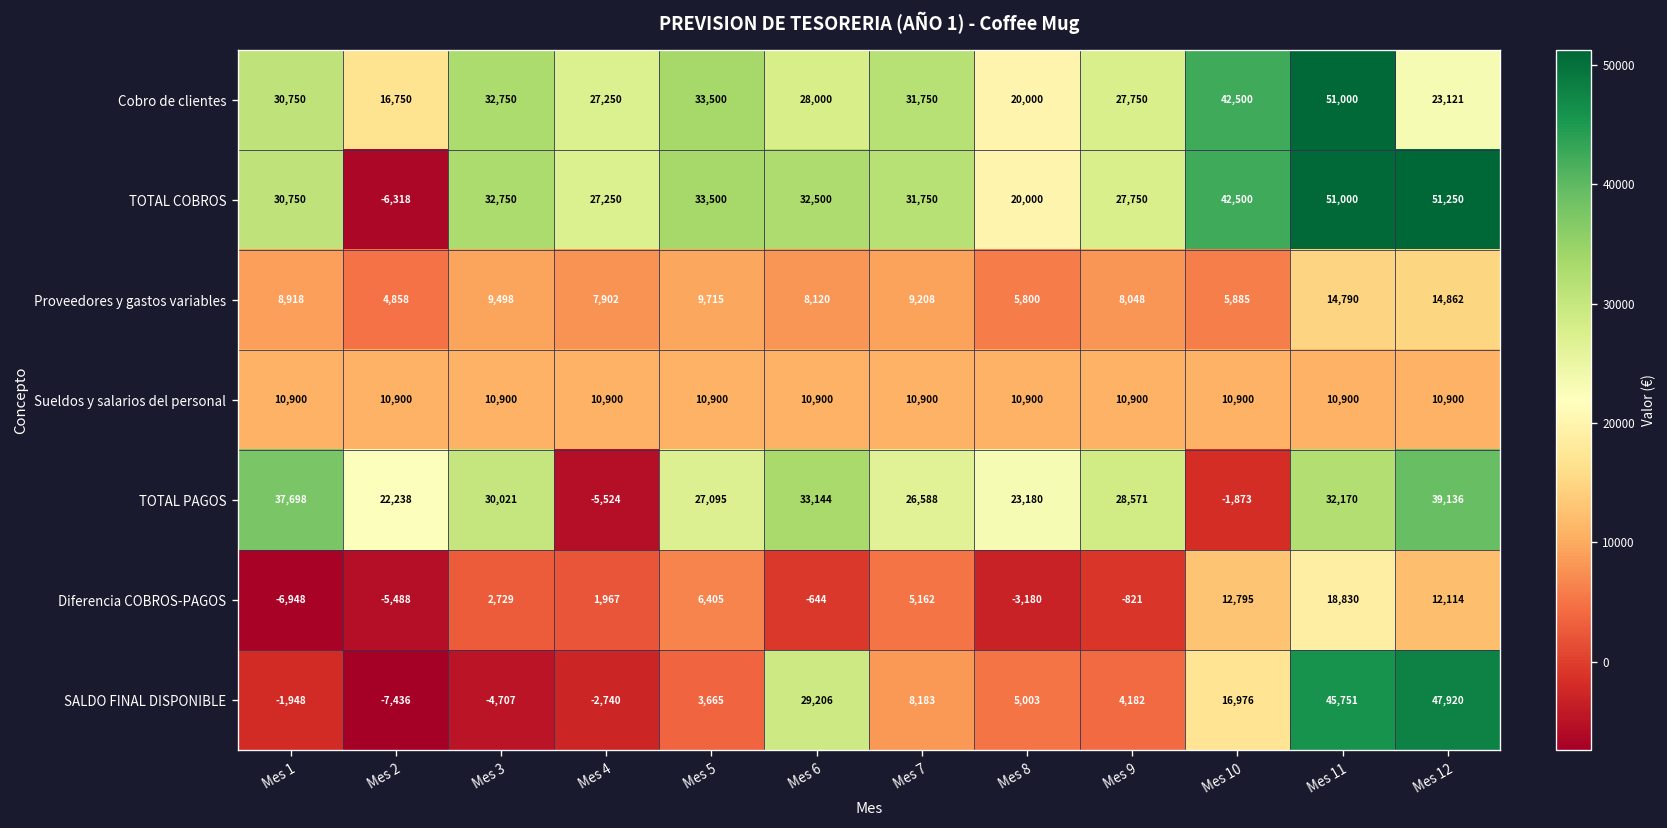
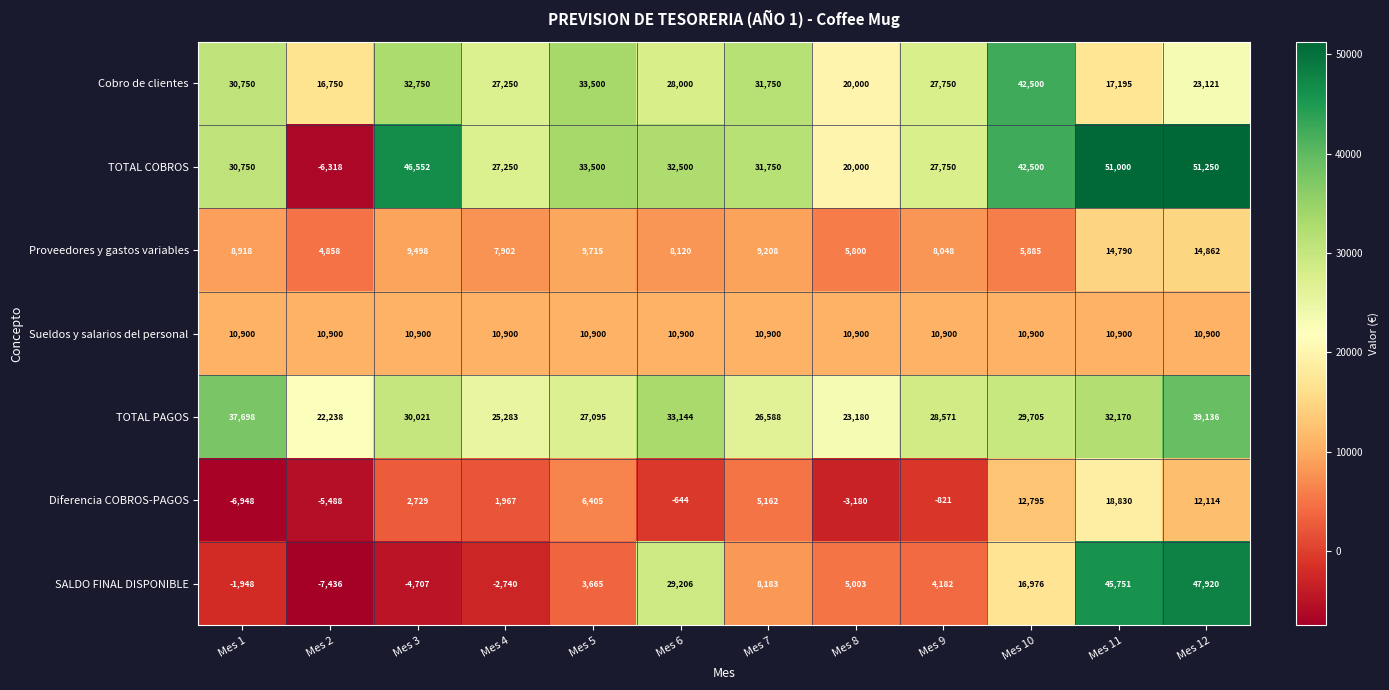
Cobro de clientes, Mes 11: 51,000 -> 17,195
TOTAL COBROS, Mes 3: 32,750 -> 46,552
TOTAL PAGOS, Mes 4: -5,524 -> 25,283
TOTAL PAGOS, Mes 10: -1,873 -> 29,705
